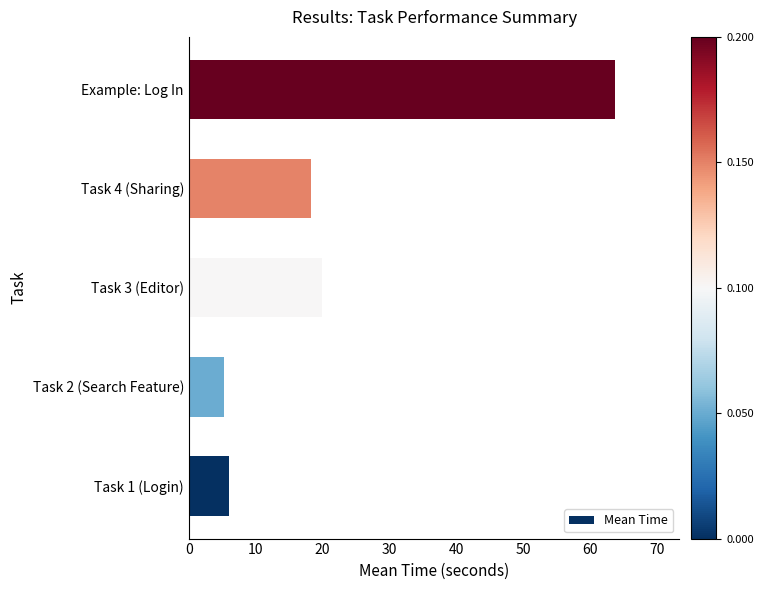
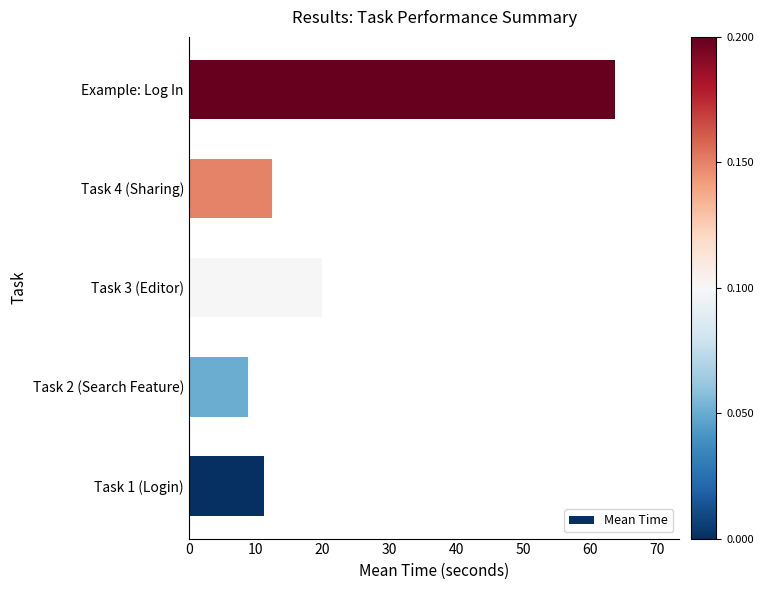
Task 4 (Sharing): 18 -> 13
Task 2 (Search Feature): 5 -> 9
Task 1 (Login): 6 -> 11
